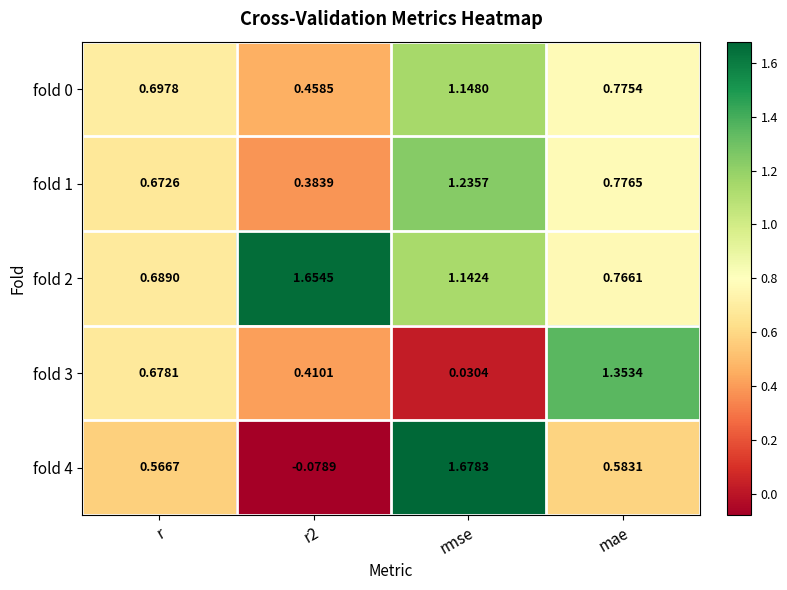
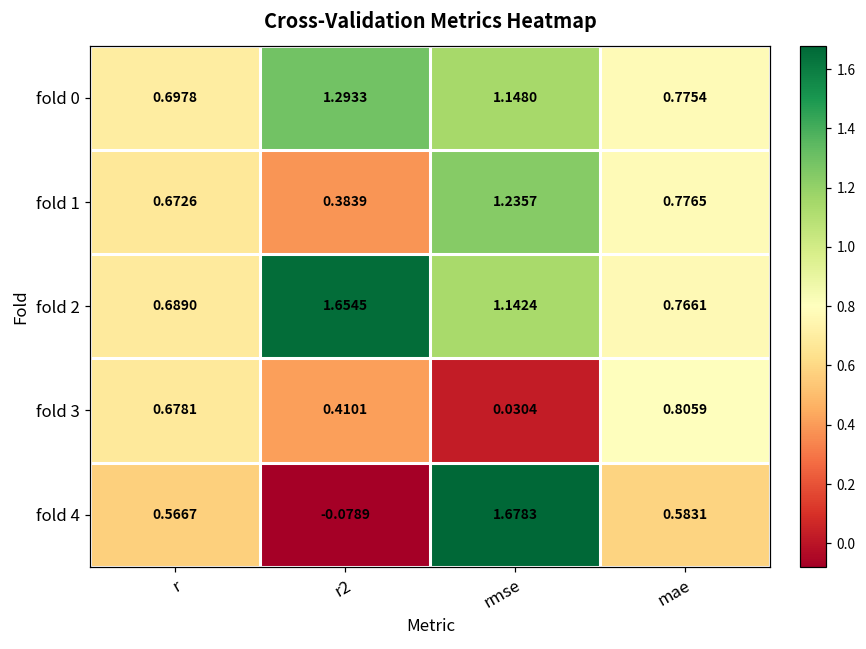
fold 0, r2: 0.4585 -> 1.2933
fold 3, mae: 1.3534 -> 0.8059
